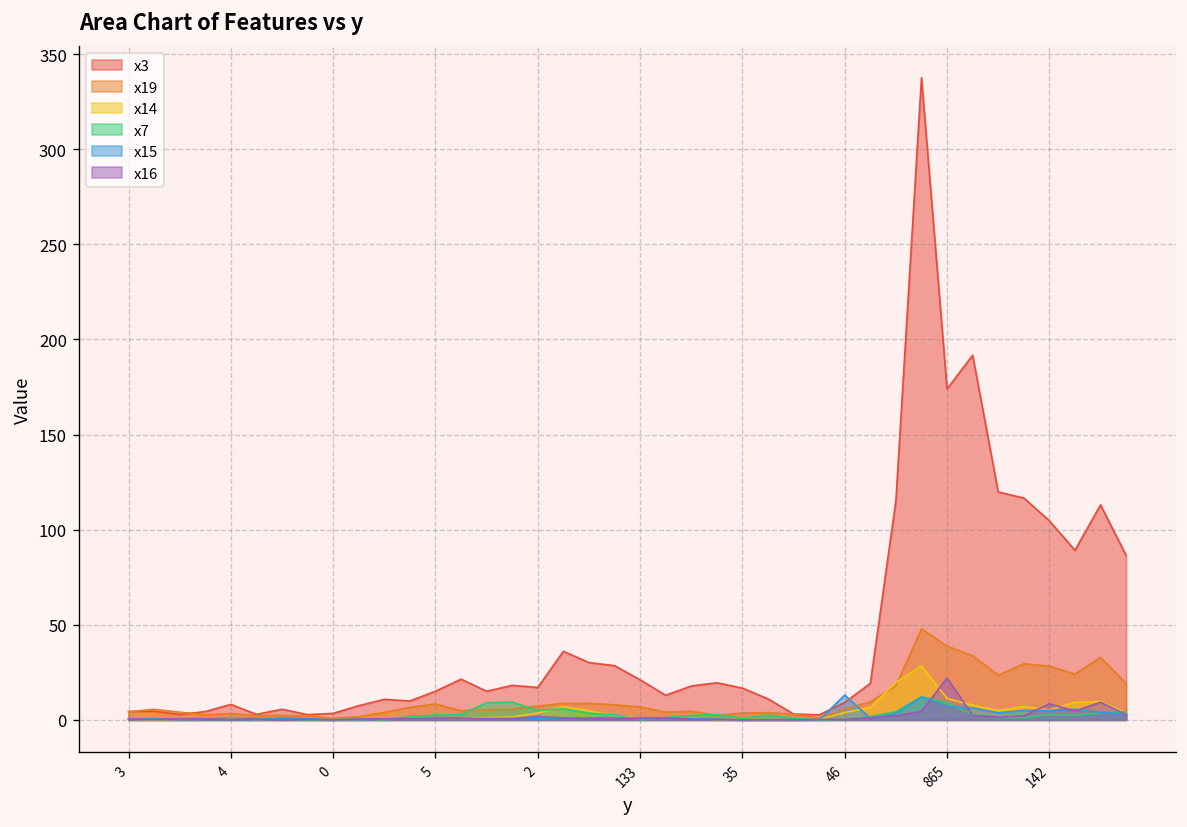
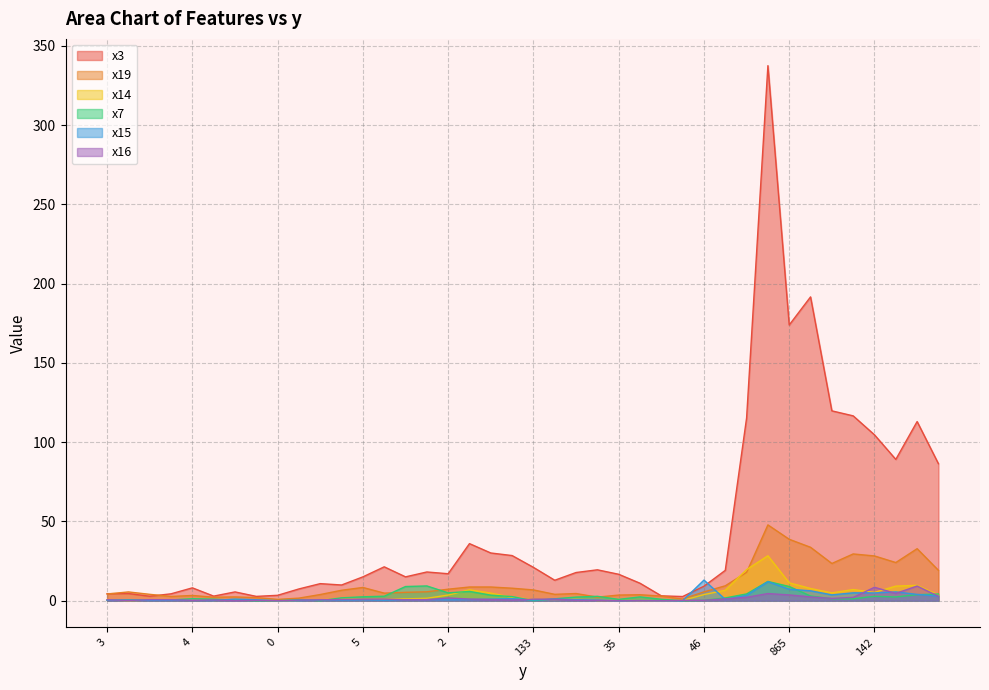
x16, 865: 22 -> 4
